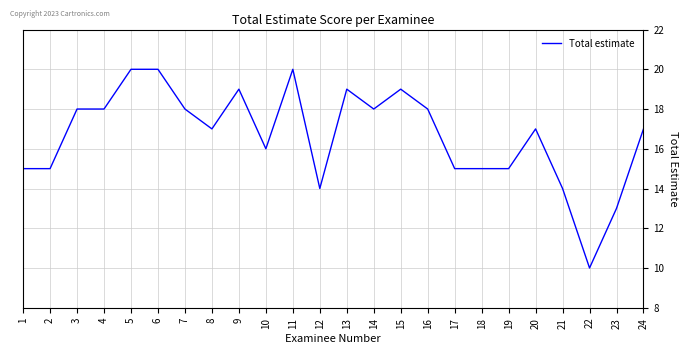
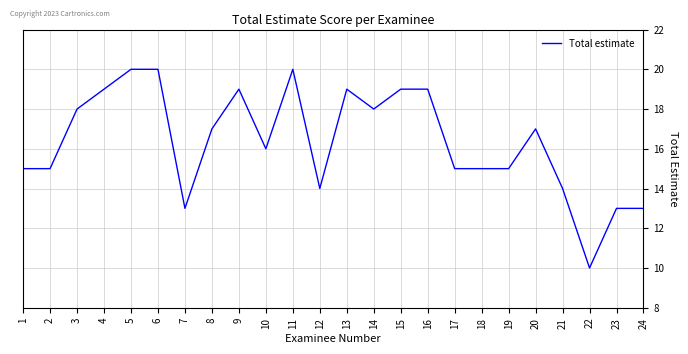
4: 18 -> 19
7: 18 -> 13
16: 18 -> 19
24: 17 -> 13
